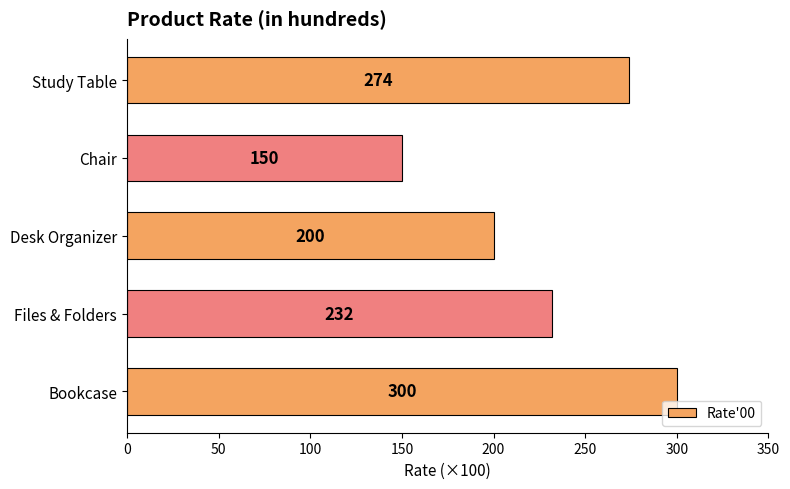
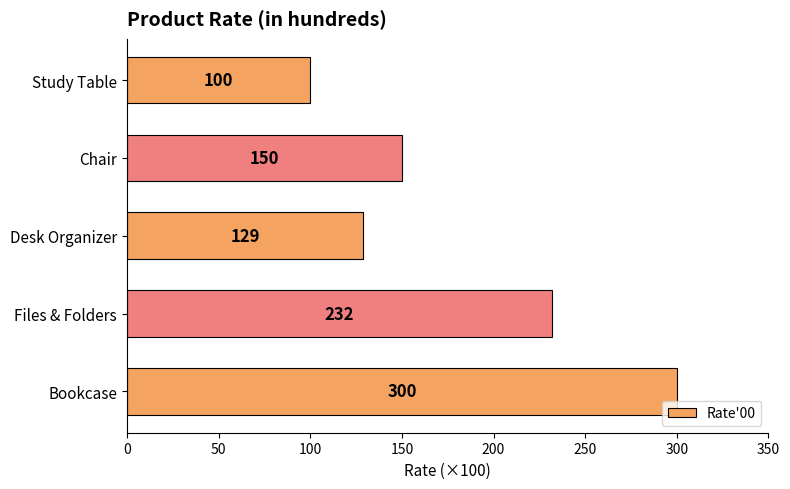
Study Table: 274 -> 100
Desk Organizer: 200 -> 129
